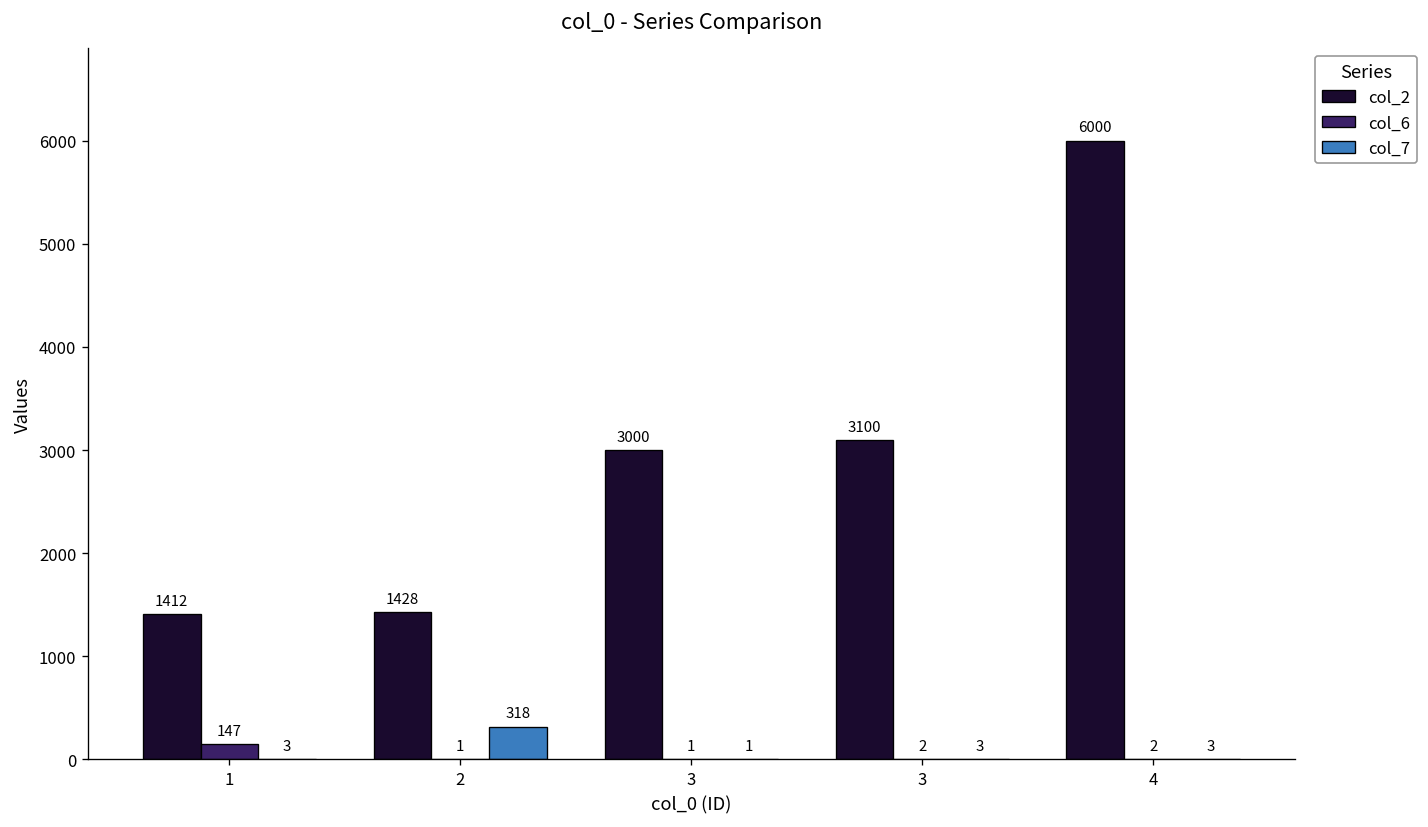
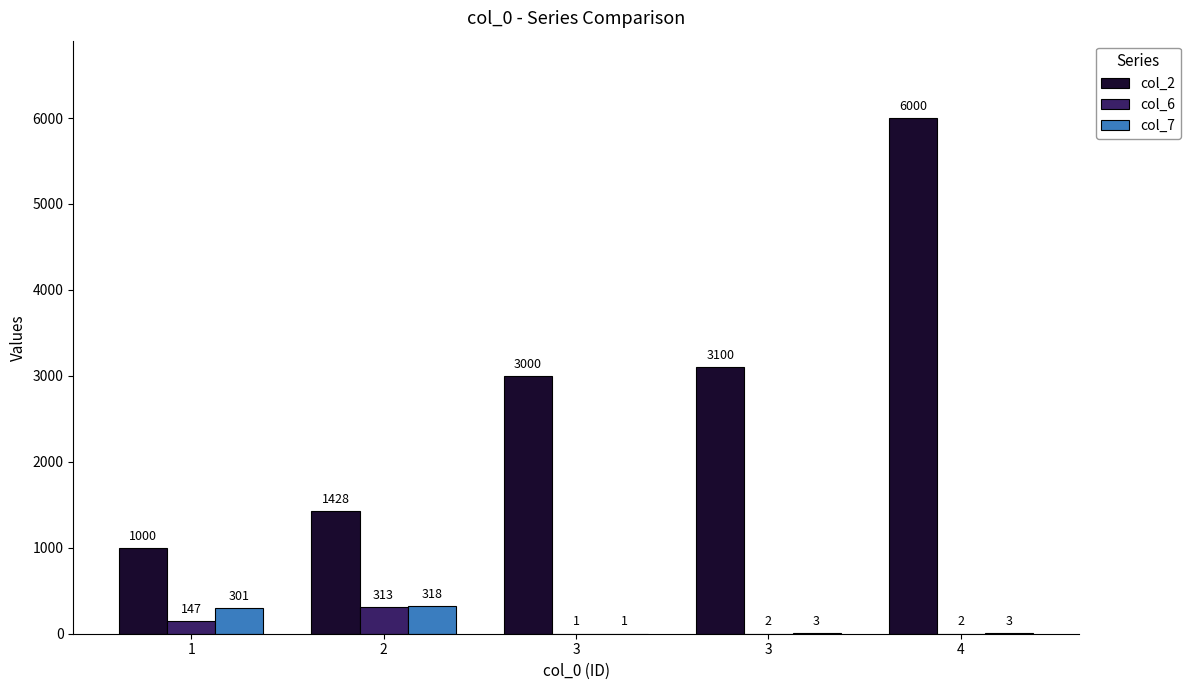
col_2, 1: 1412 -> 1000
col_7, 1: 3 -> 301
col_6, 2: 1 -> 313
